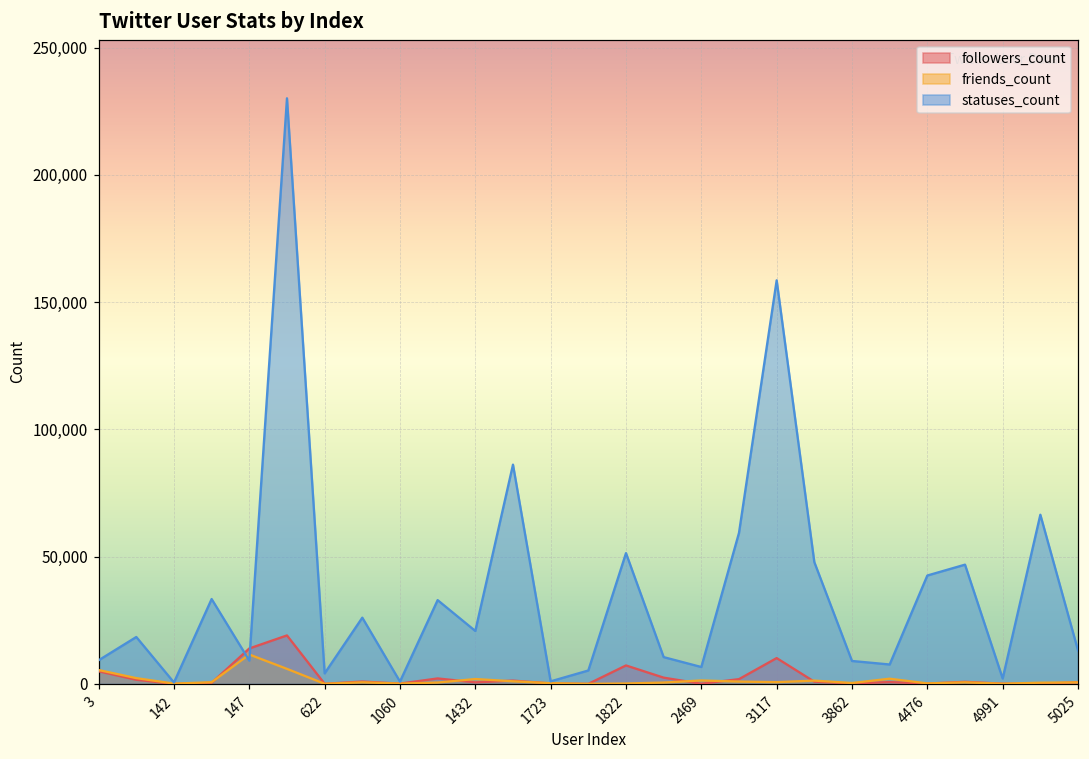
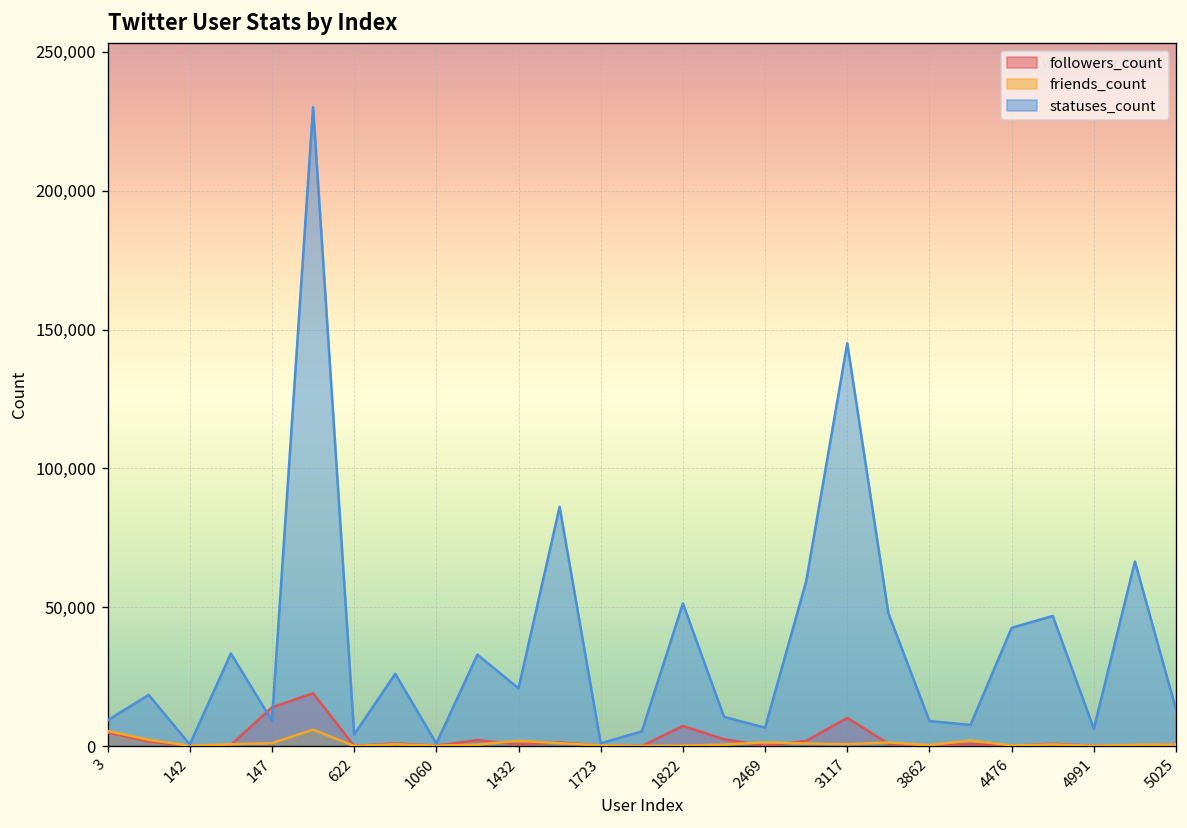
friends_count, 147: 12,000 -> 1,000
statuses_count, 3117: 159,000 -> 145,000
statuses_count, 4991: 2,000 -> 6,000
